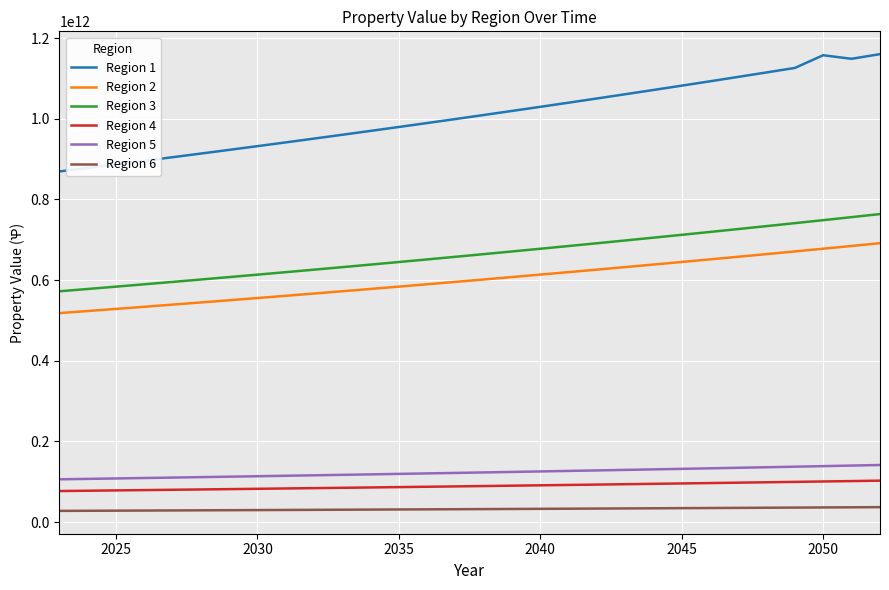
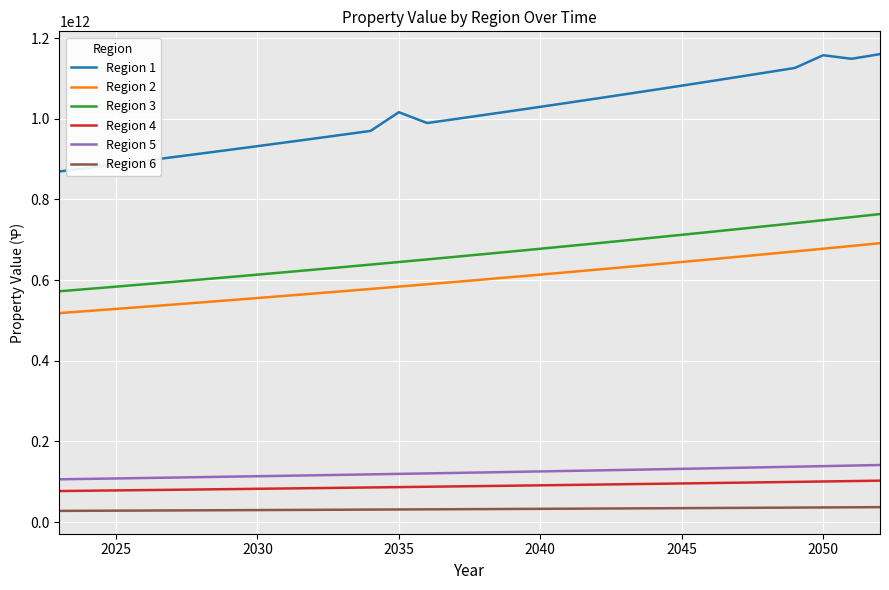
Region 1, 2035: 980000000000 -> 1020000000000
